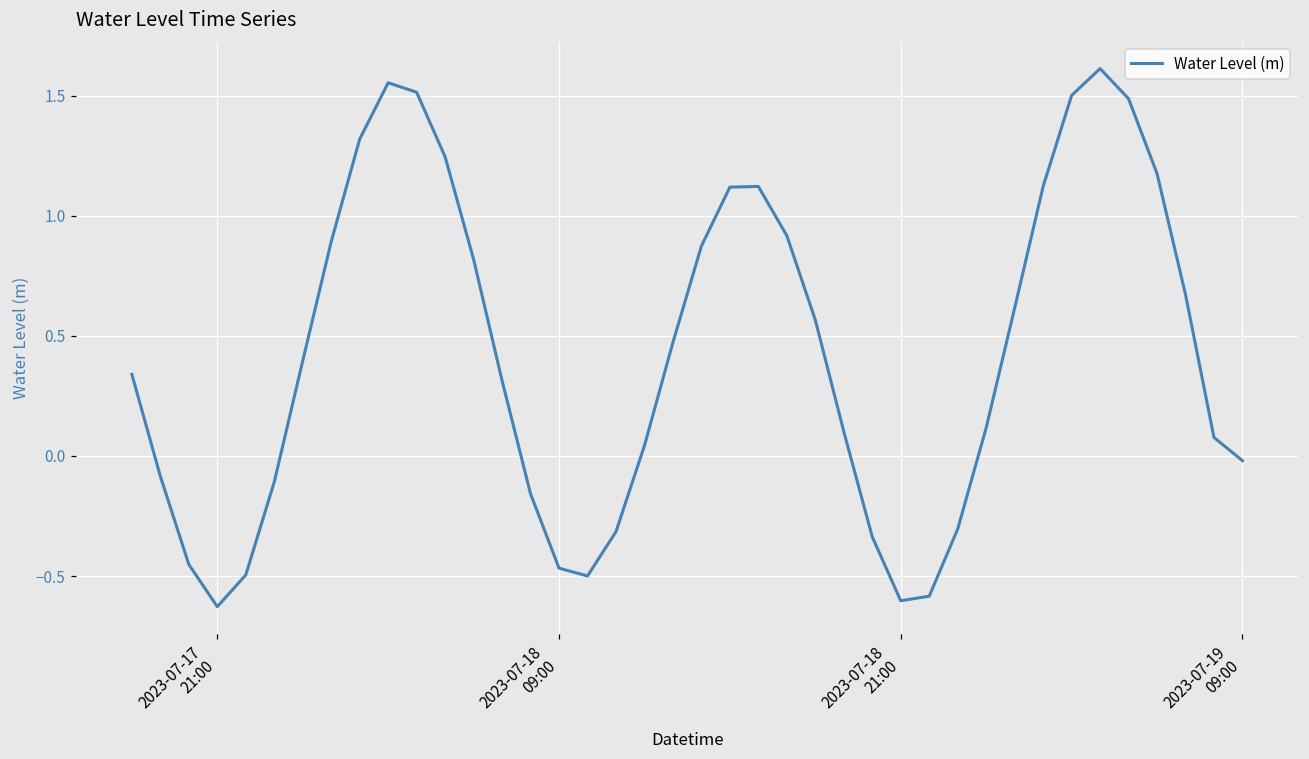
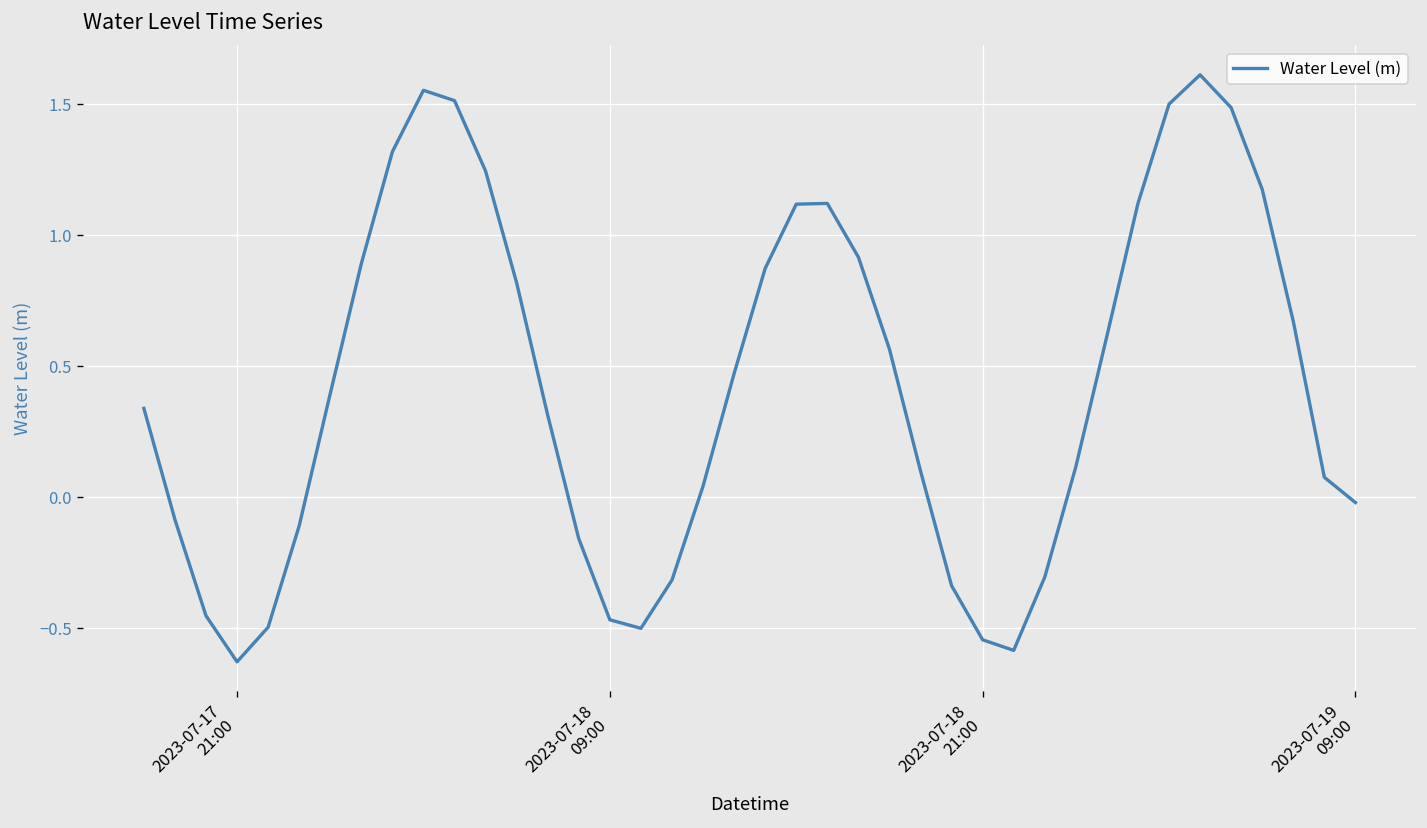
2023-07-18 21:00: -0.60 -> -0.54
